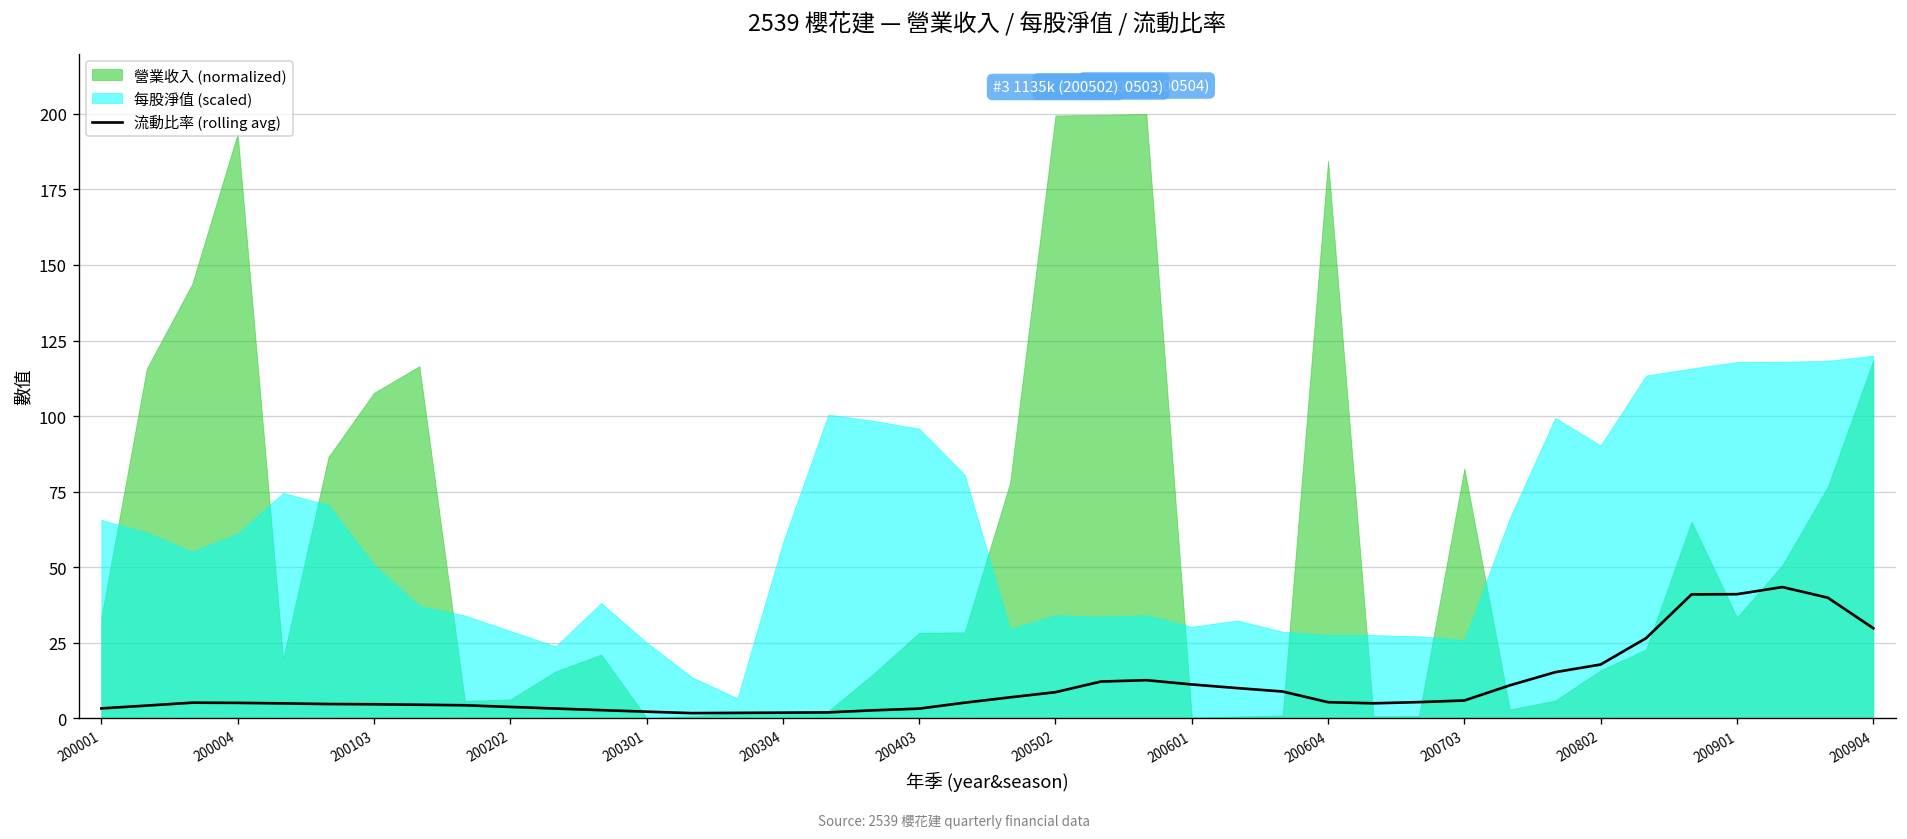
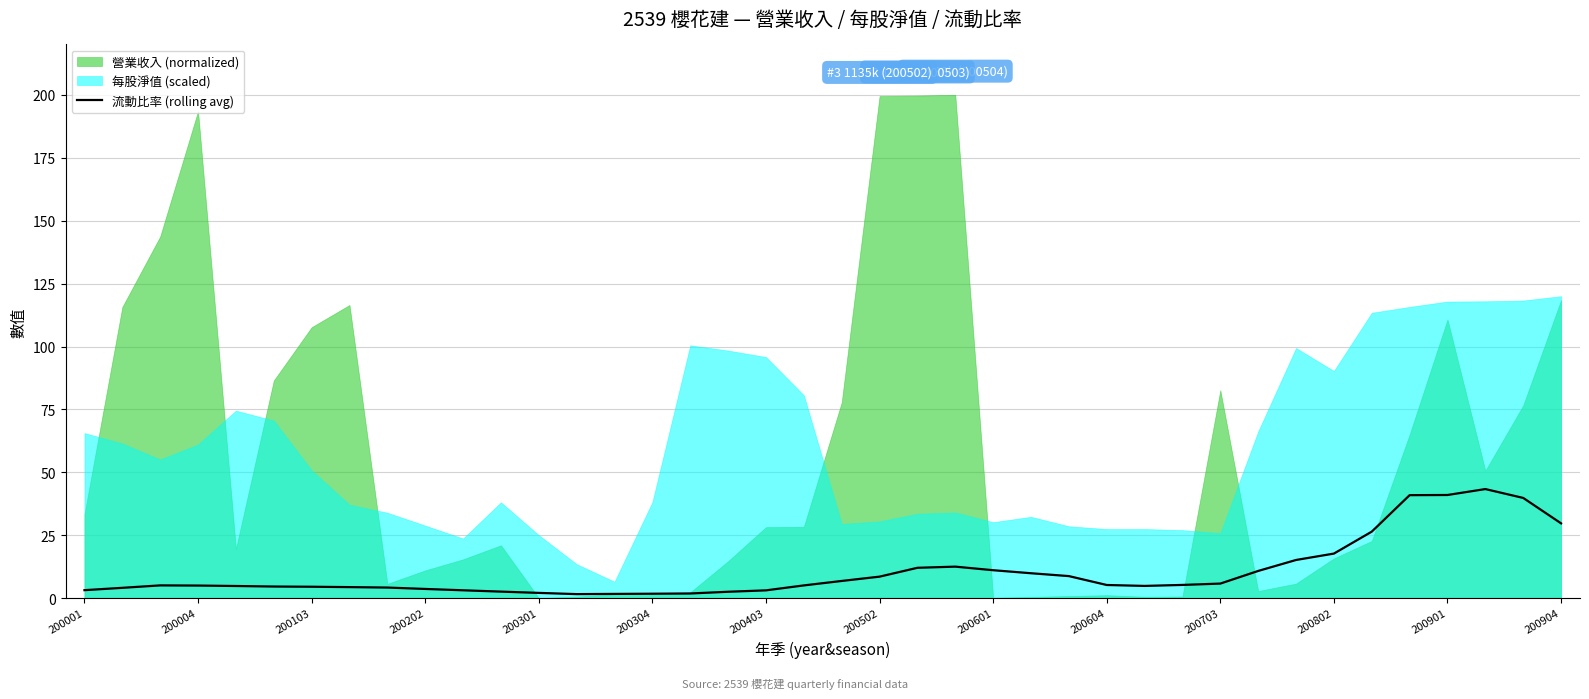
營業收入 (normalized), 200202: 6 -> 11
每股淨值 (scaled), 200304: 58 -> 38
每股淨值 (scaled), 200502: 34 -> 31
營業收入 (normalized), 200604: 185 -> 1
營業收入 (normalized), 200901: 33 -> 111
